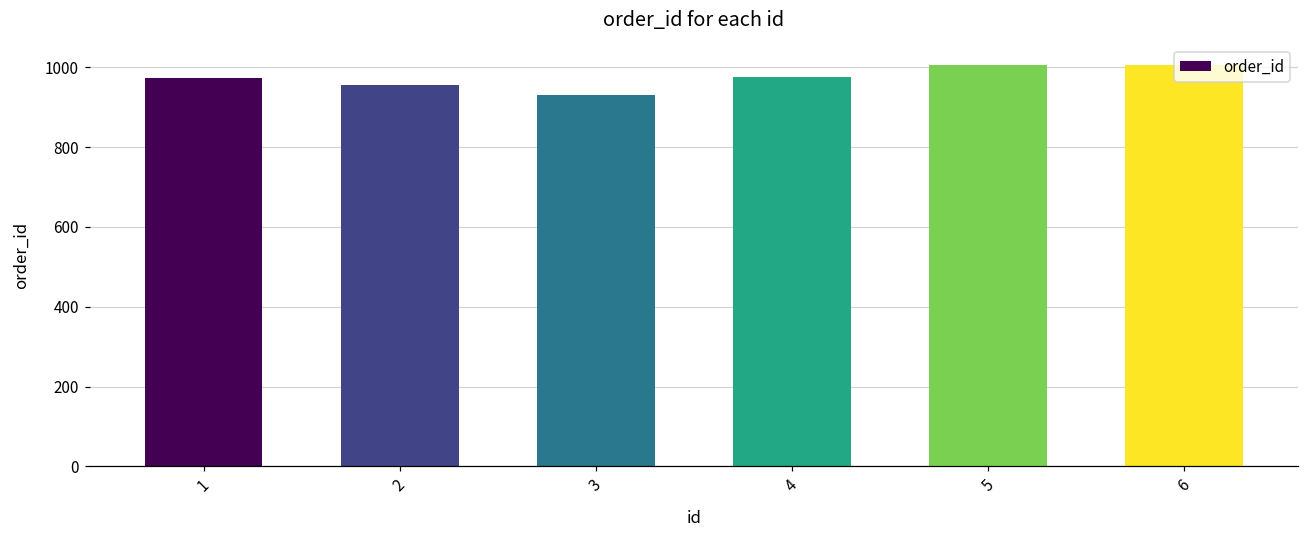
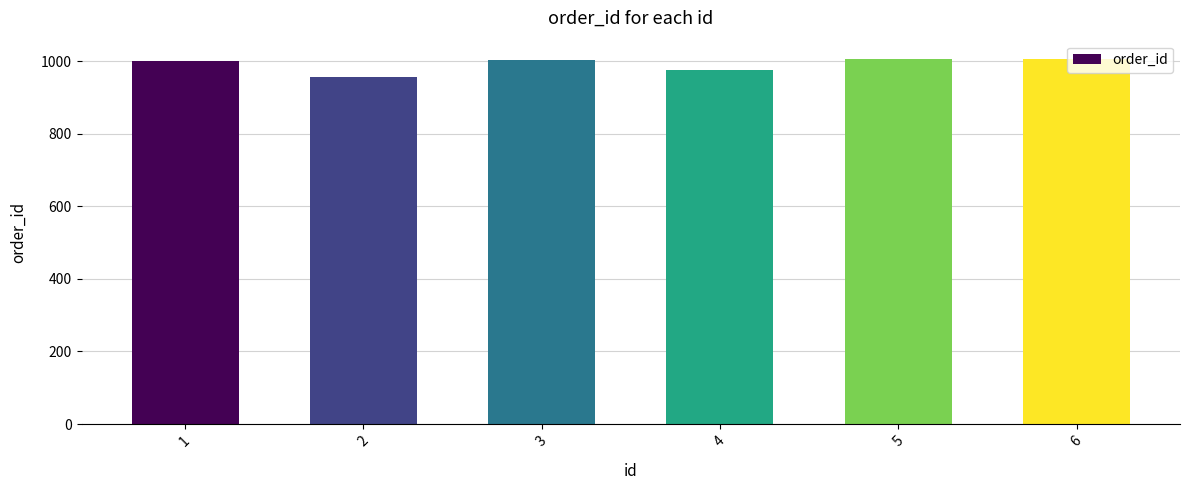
1: 970 -> 1000
3: 930 -> 1000
